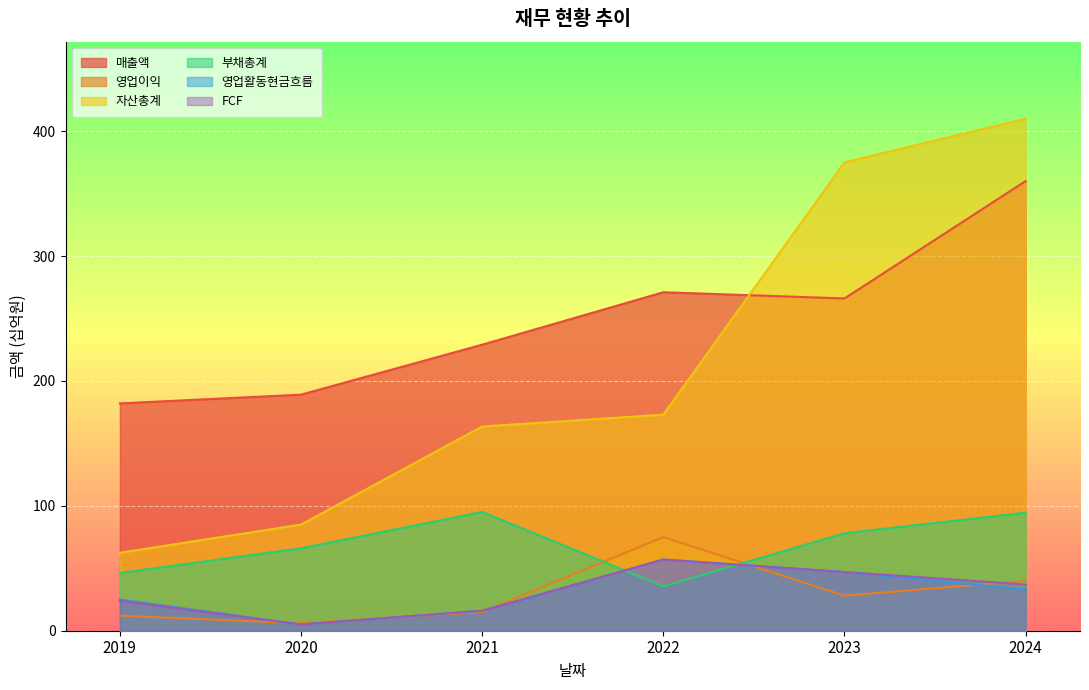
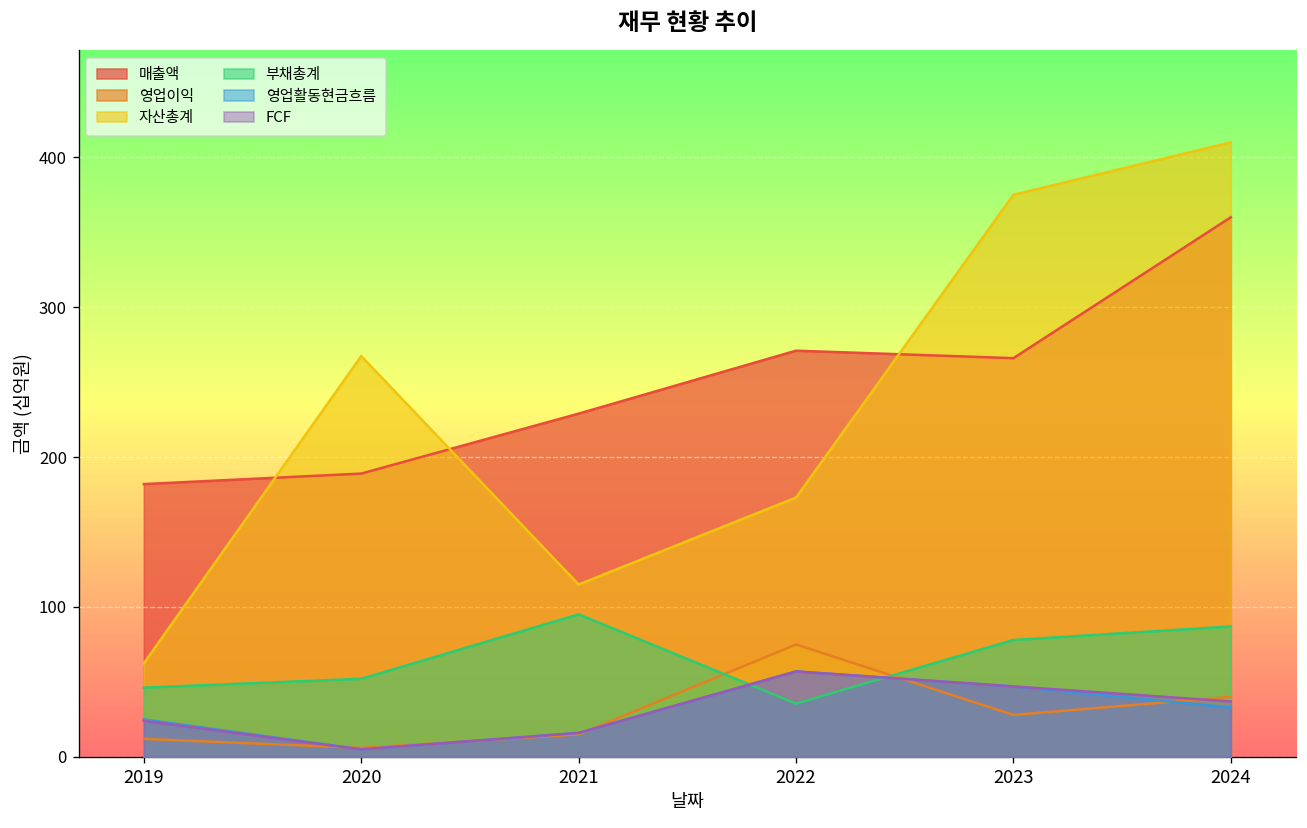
자산총계, 2020: 85 -> 267
부채총계, 2020: 66 -> 52
자산총계, 2021: 164 -> 115
부채총계, 2024: 95 -> 87
